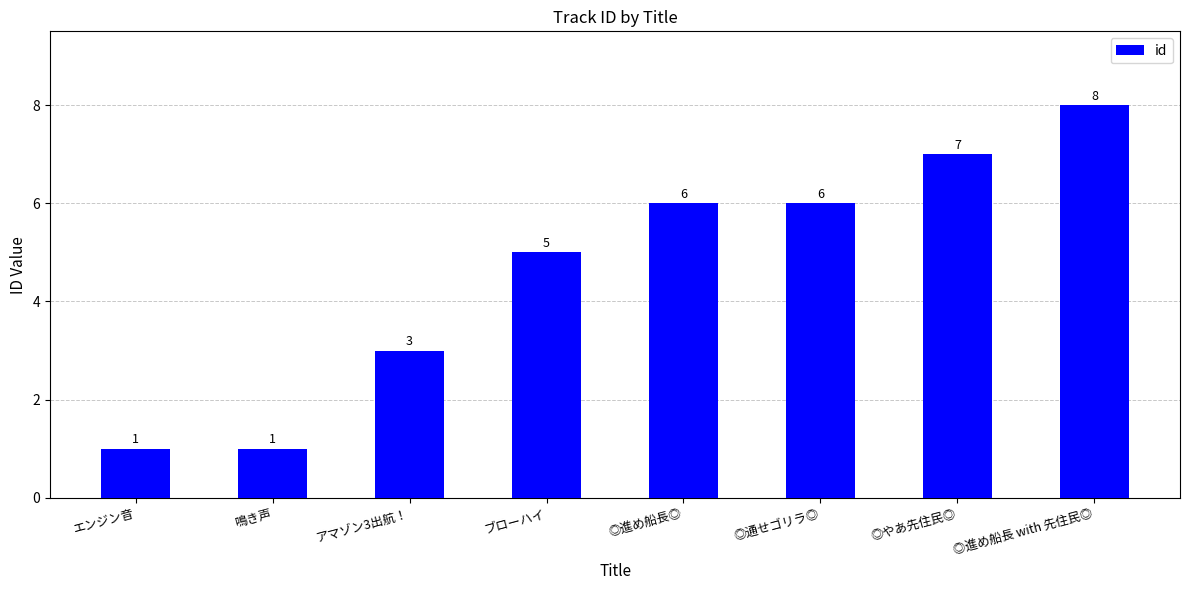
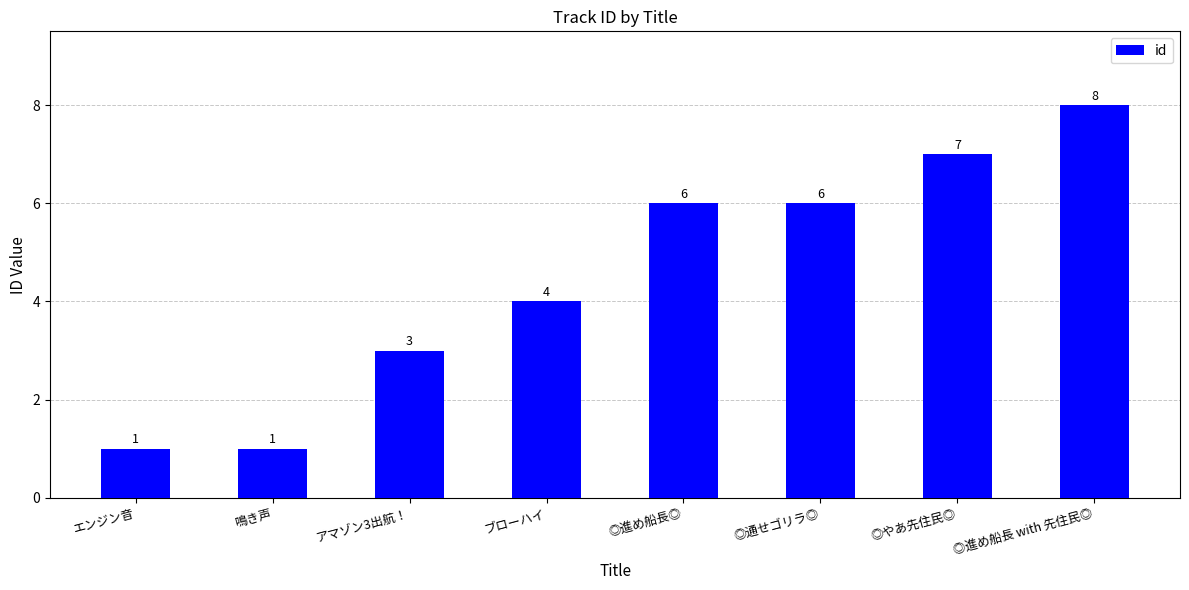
ブローハイ: 5 -> 4
